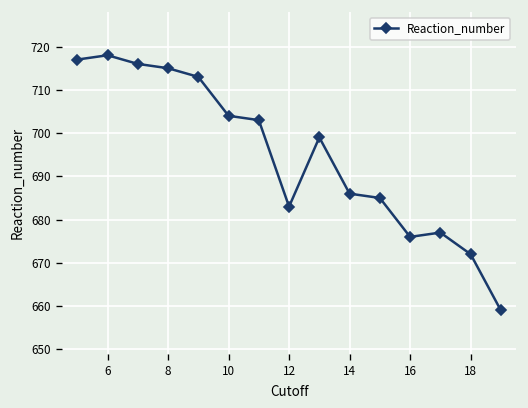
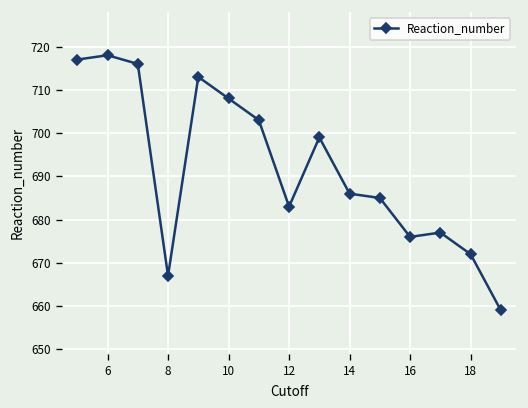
8: 715 -> 667
10: 704 -> 708
